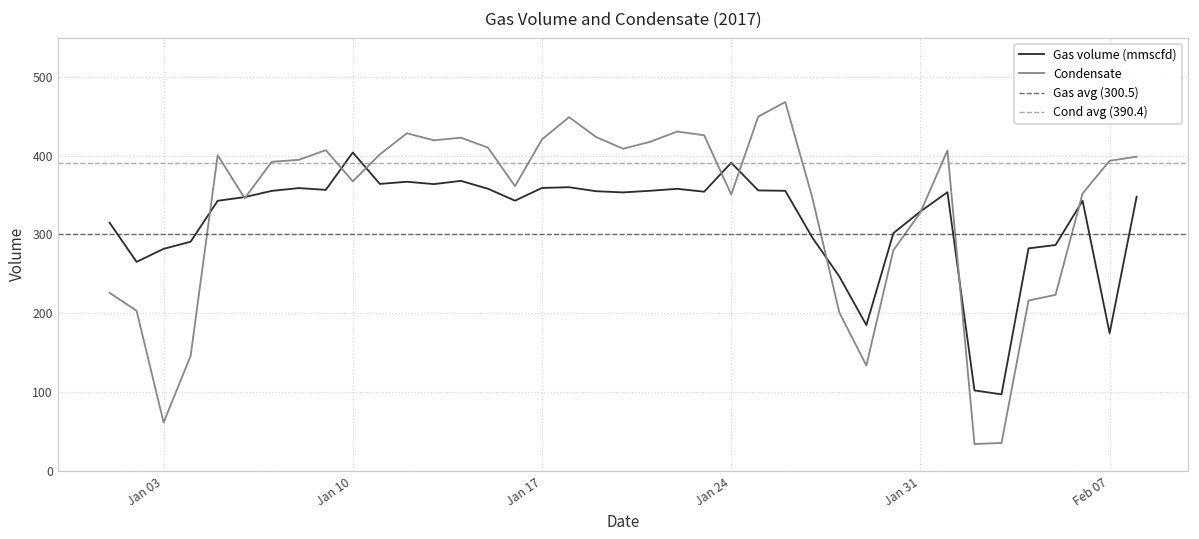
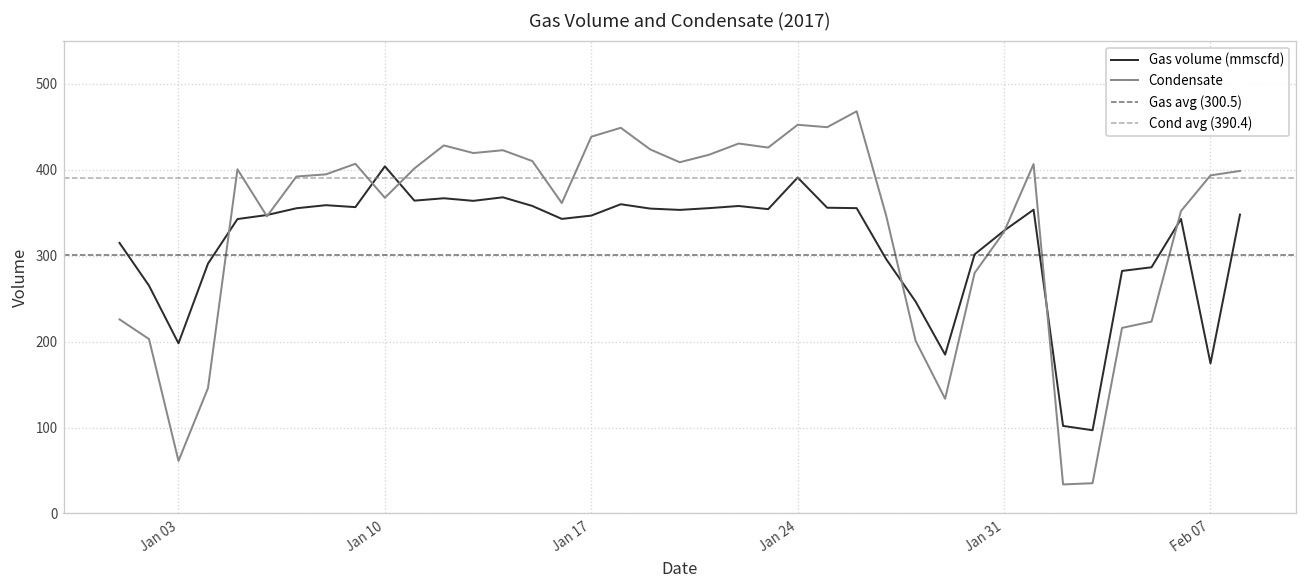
Gas volume (mmscfd), Jan 03: 280 -> 200
Gas volume (mmscfd), Jan 17: 360 -> 350
Condensate, Jan 17: 420 -> 440
Condensate, Jan 24: 350 -> 450
